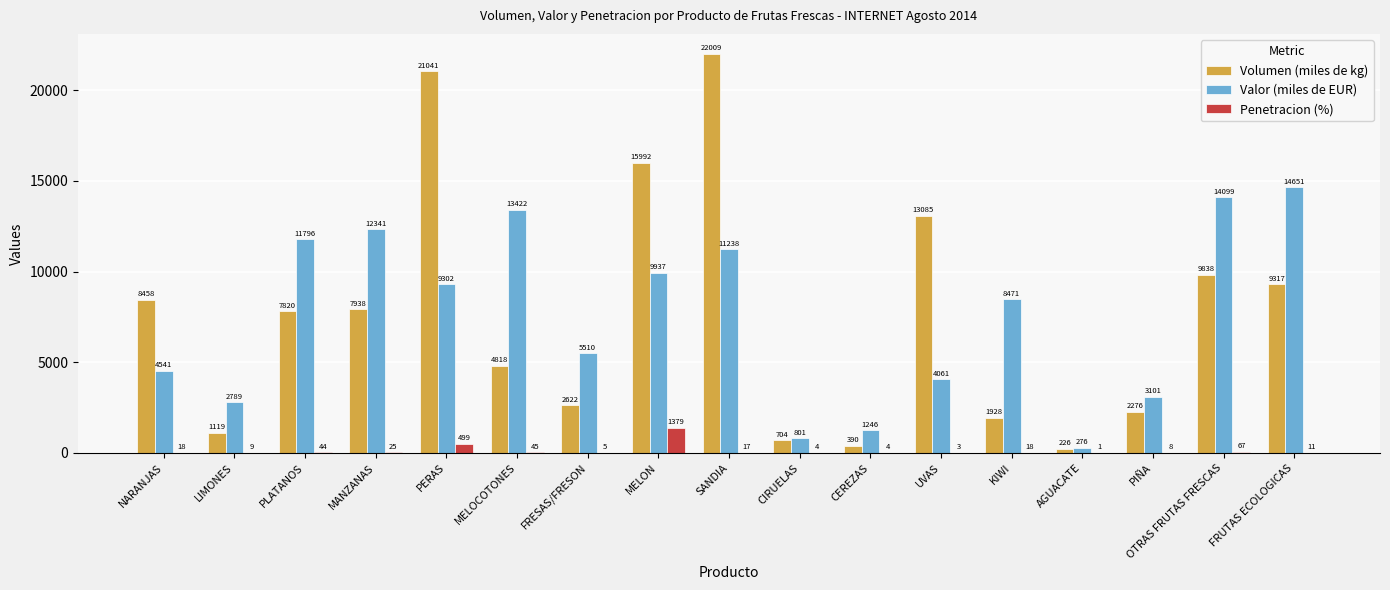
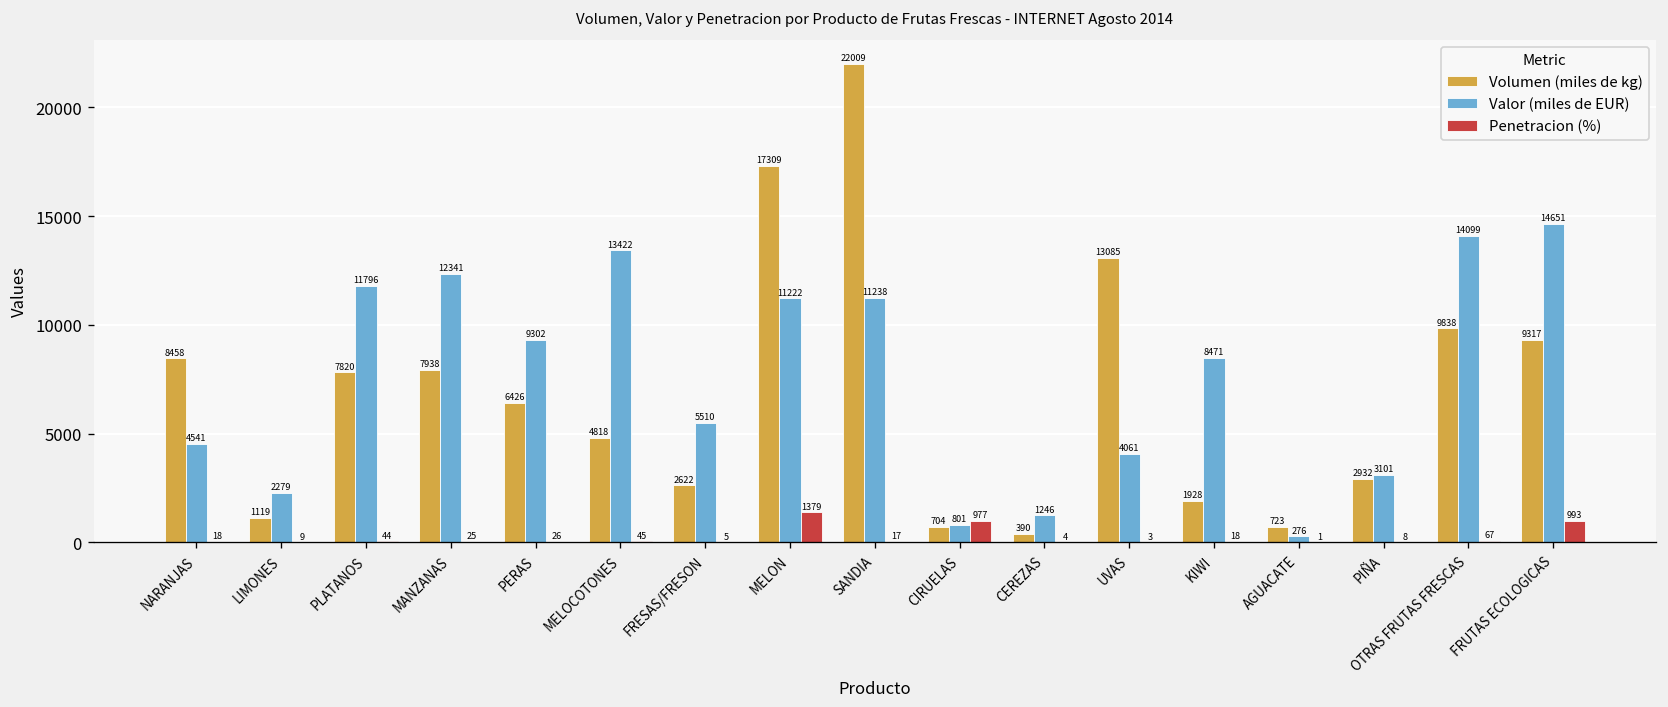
Valor (miles de EUR), LIMONES: 2789 -> 2279
Volumen (miles de kg), PERAS: 21041 -> 6426
Penetracion (%), PERAS: 499 -> 26
Volumen (miles de kg), MELON: 15992 -> 17309
Valor (miles de EUR), MELON: 9937 -> 11222
Penetracion (%), CIRUELAS: 4 -> 977
Volumen (miles de kg), AGUACATE: 226 -> 723
Volumen (miles de kg), PIÑA: 2276 -> 2932
Penetracion (%), FRUTAS ECOLOGICAS: 11 -> 993
